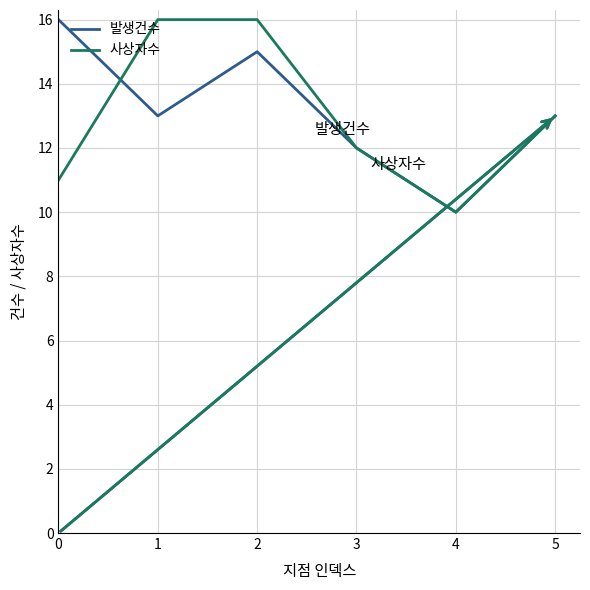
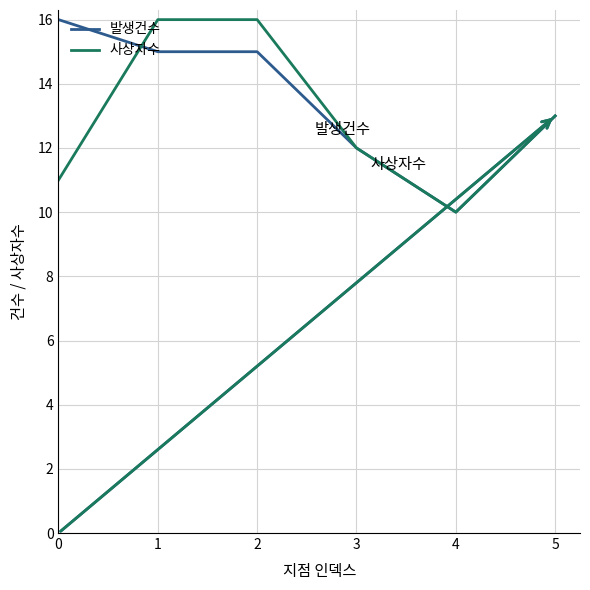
발생건수, 1: 13 -> 15
